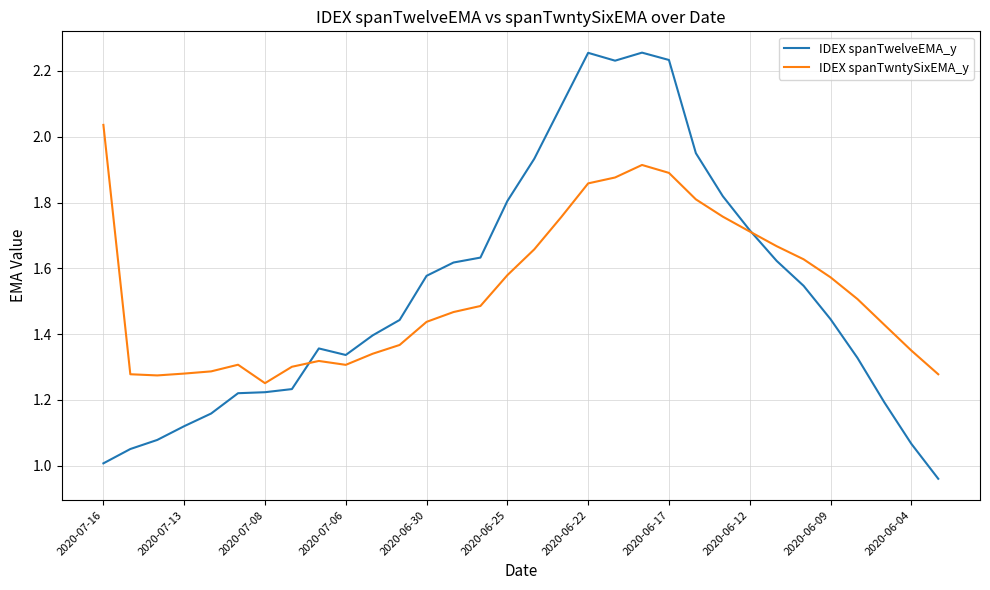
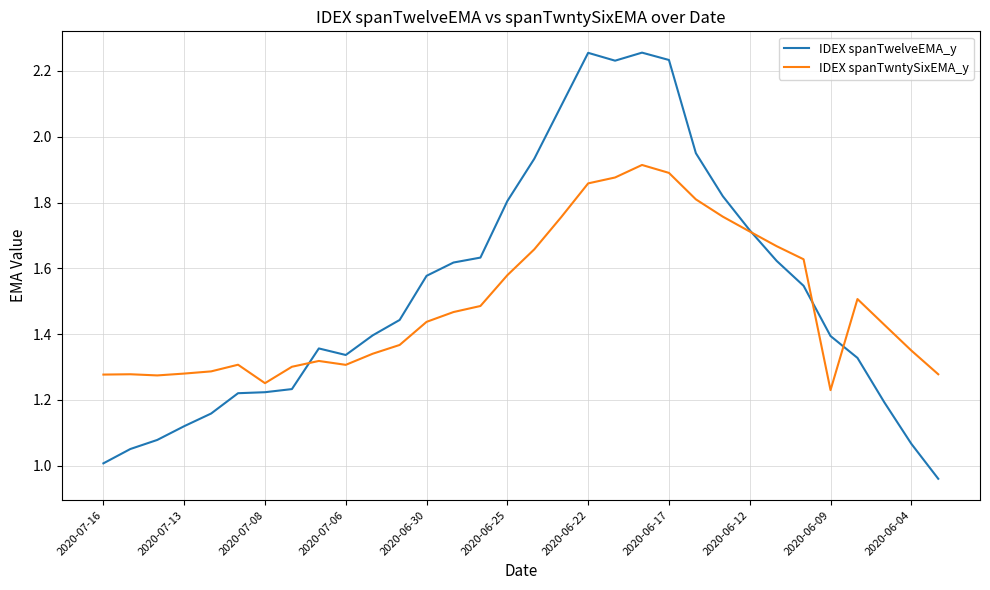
IDEX spanTwntySixEMA_y, 2020-07-16: 2.04 -> 1.28
IDEX spanTwelveEMA_y, 2020-06-09: 1.45 -> 1.39
IDEX spanTwntySixEMA_y, 2020-06-09: 1.57 -> 1.23
